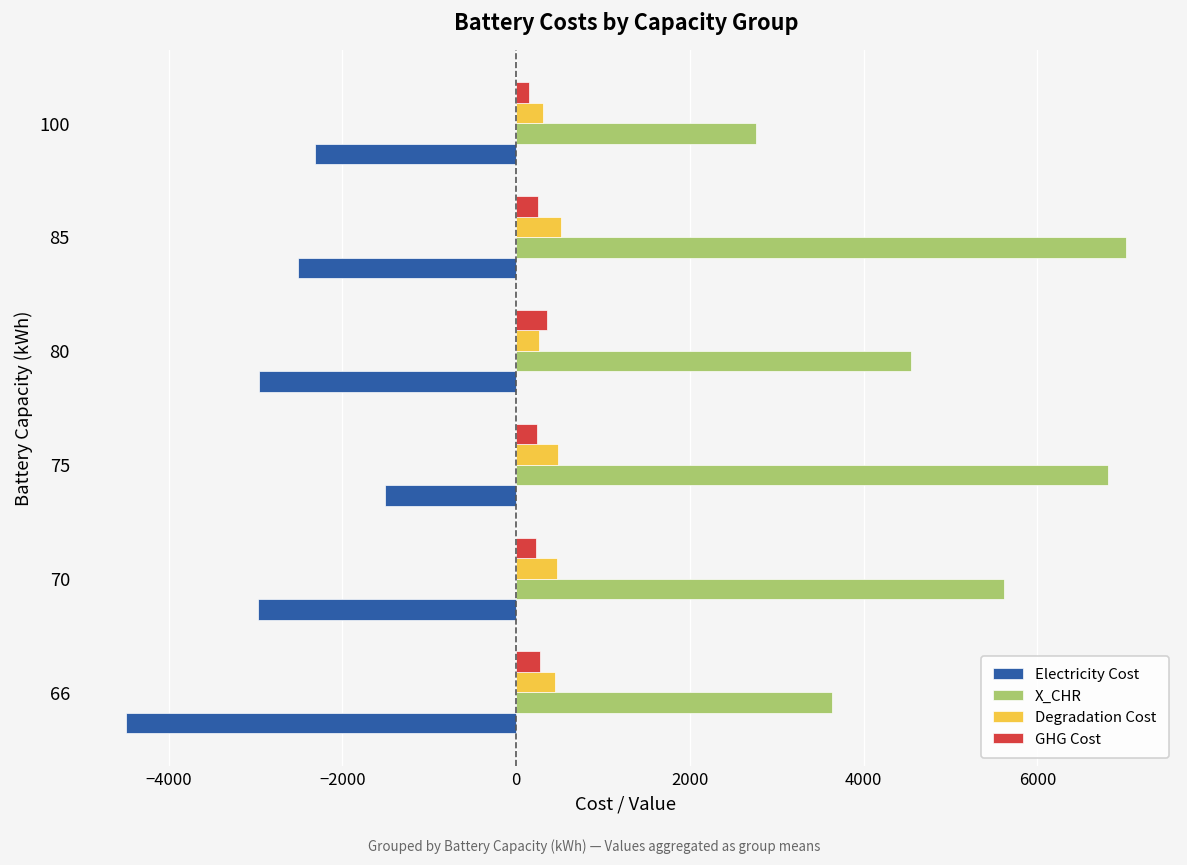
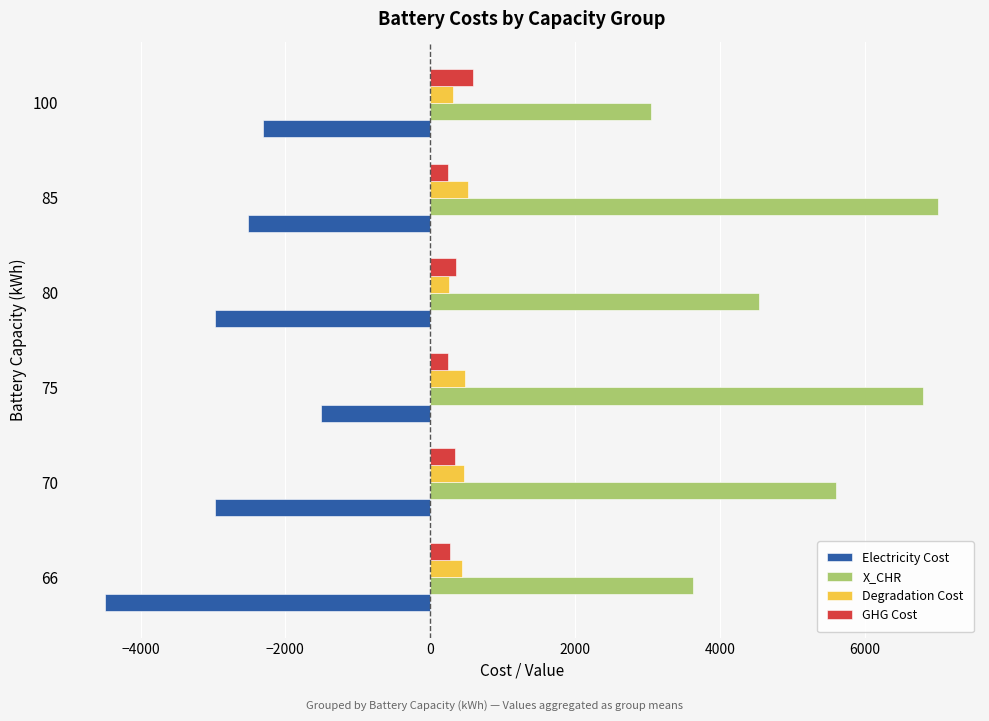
GHG Cost, 100: 200 -> 600
X_CHR, 100: 2800 -> 3000
GHG Cost, 70: 200 -> 300
